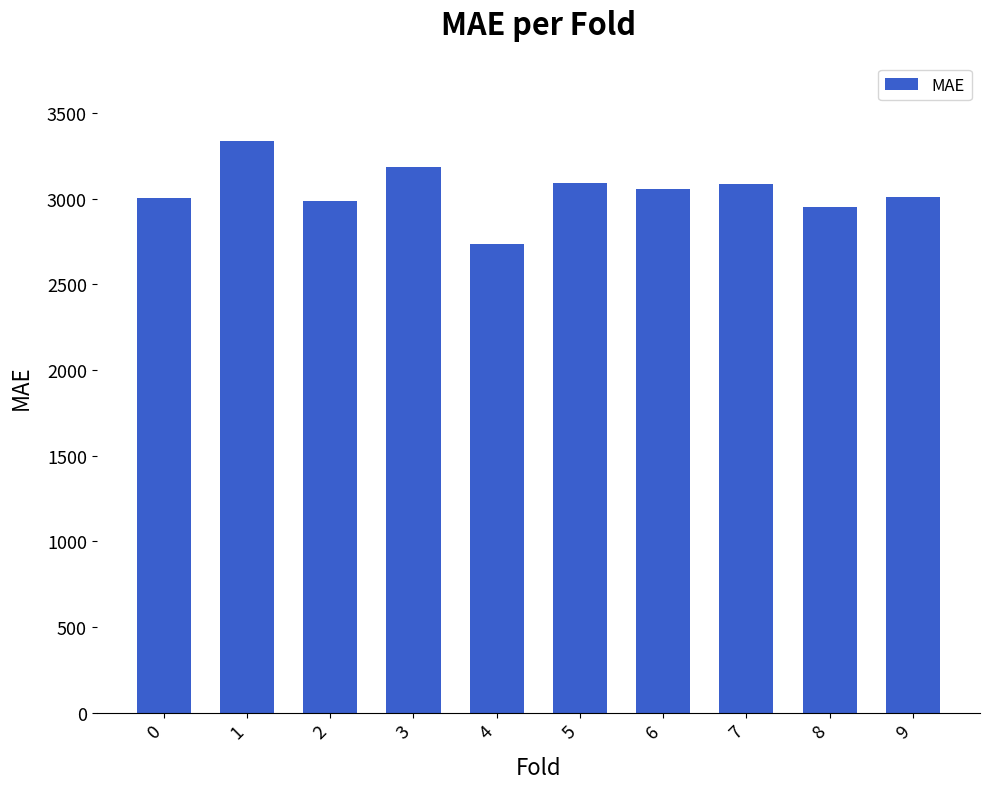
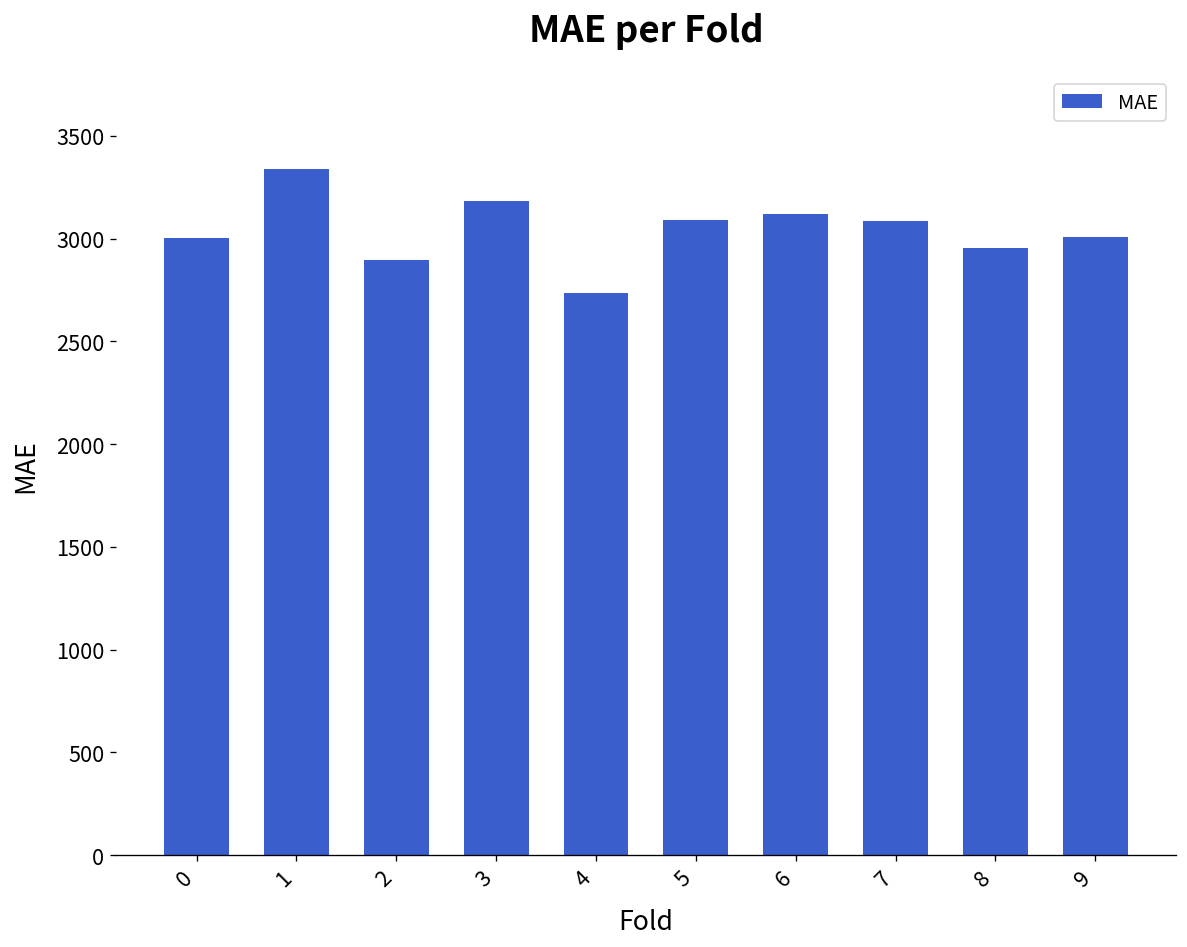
2: 2990 -> 2900
6: 3050 -> 3120
